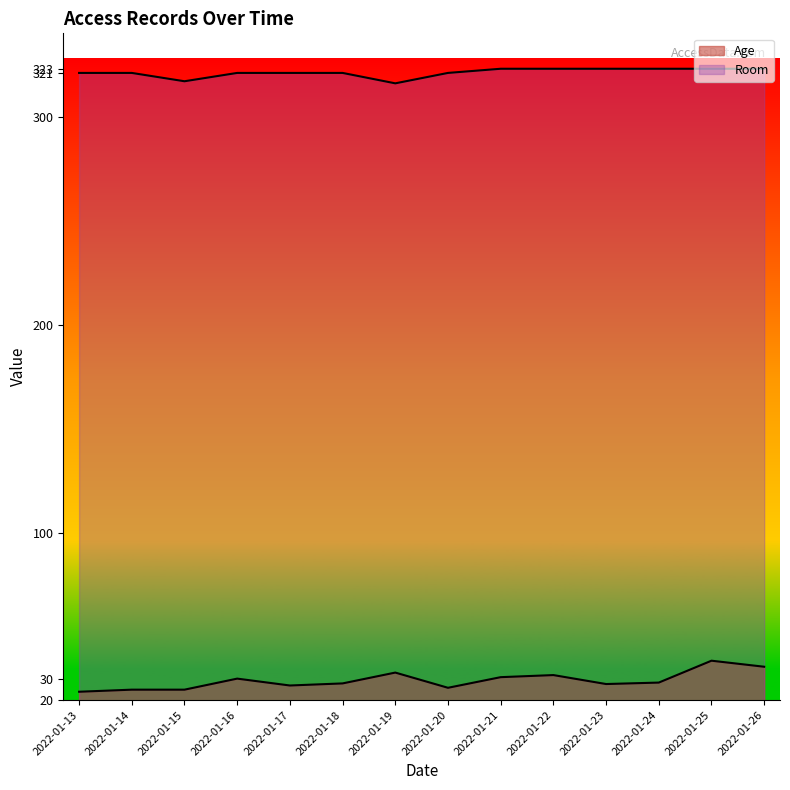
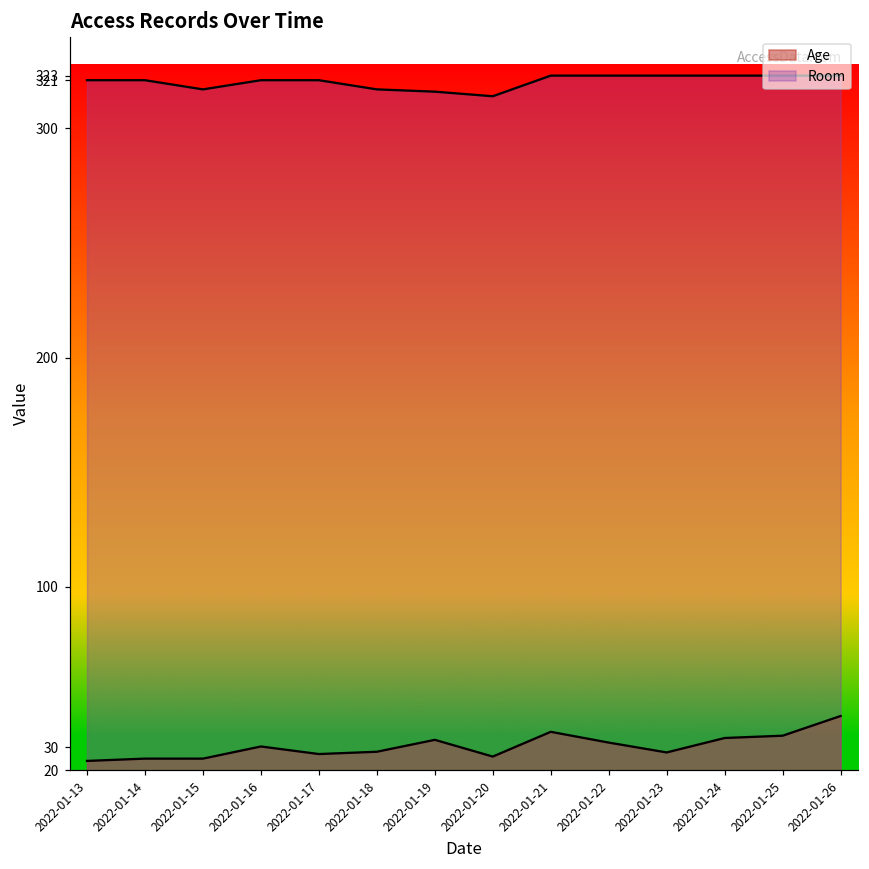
Room, 2022-01-18: 321 -> 317
Room, 2022-01-20: 321 -> 314
Age, 2022-01-21: 31 -> 37
Age, 2022-01-24: 28 -> 34
Age, 2022-01-25: 39 -> 35
Age, 2022-01-26: 36 -> 44
